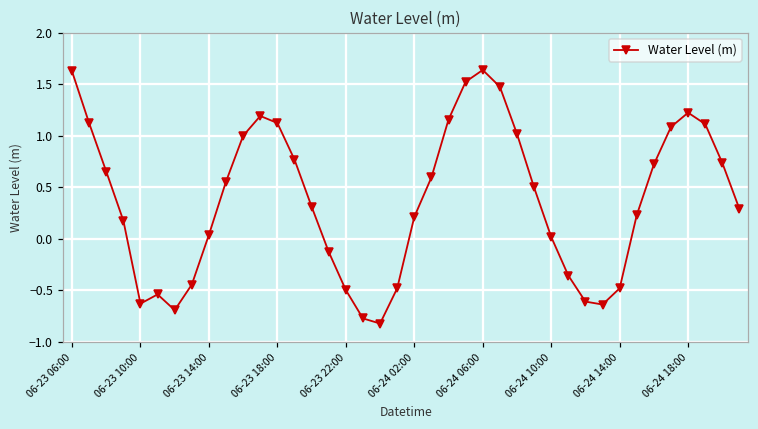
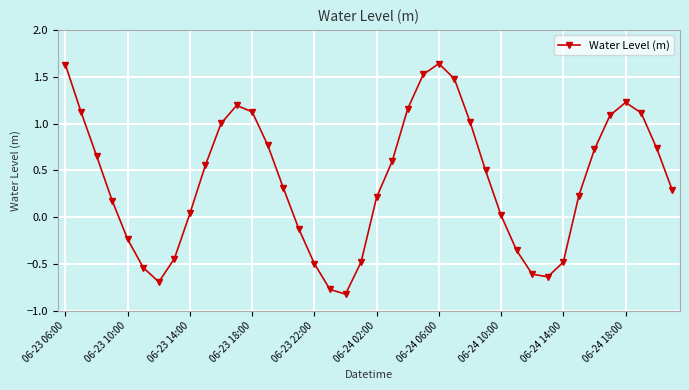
06-23 10:00: -0.6 -> -0.2
